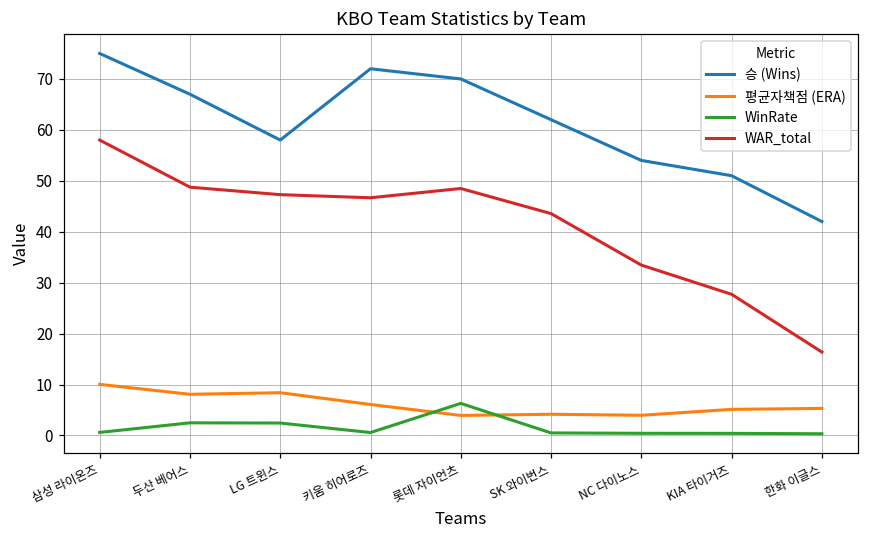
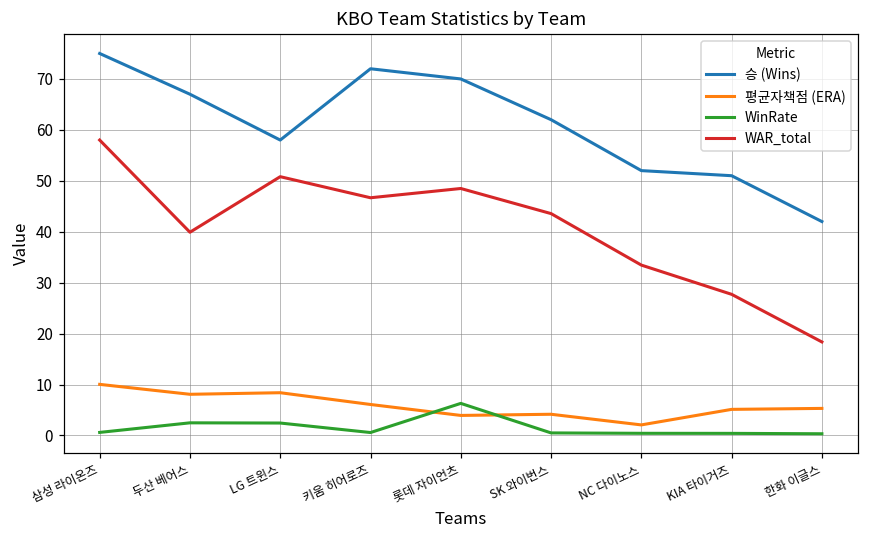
WAR_total, 두산 베어스: 49 -> 40
WAR_total, LG 트윈스: 47 -> 51
승 (Wins), NC 다이노스: 54 -> 52
평균자책점 (ERA), NC 다이노스: 4 -> 2
WAR_total, 한화 이글스: 16 -> 18
